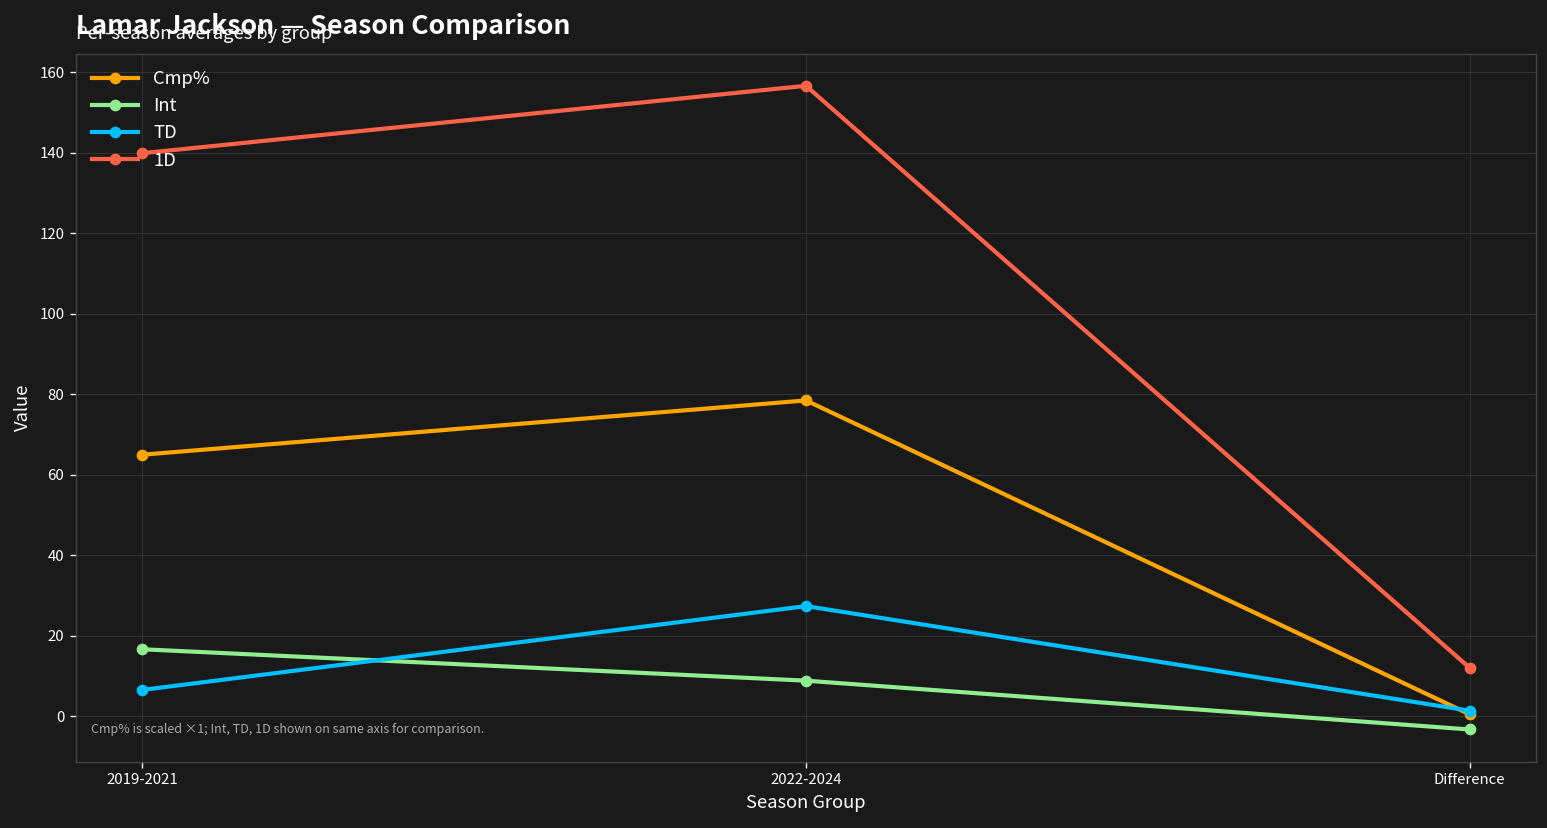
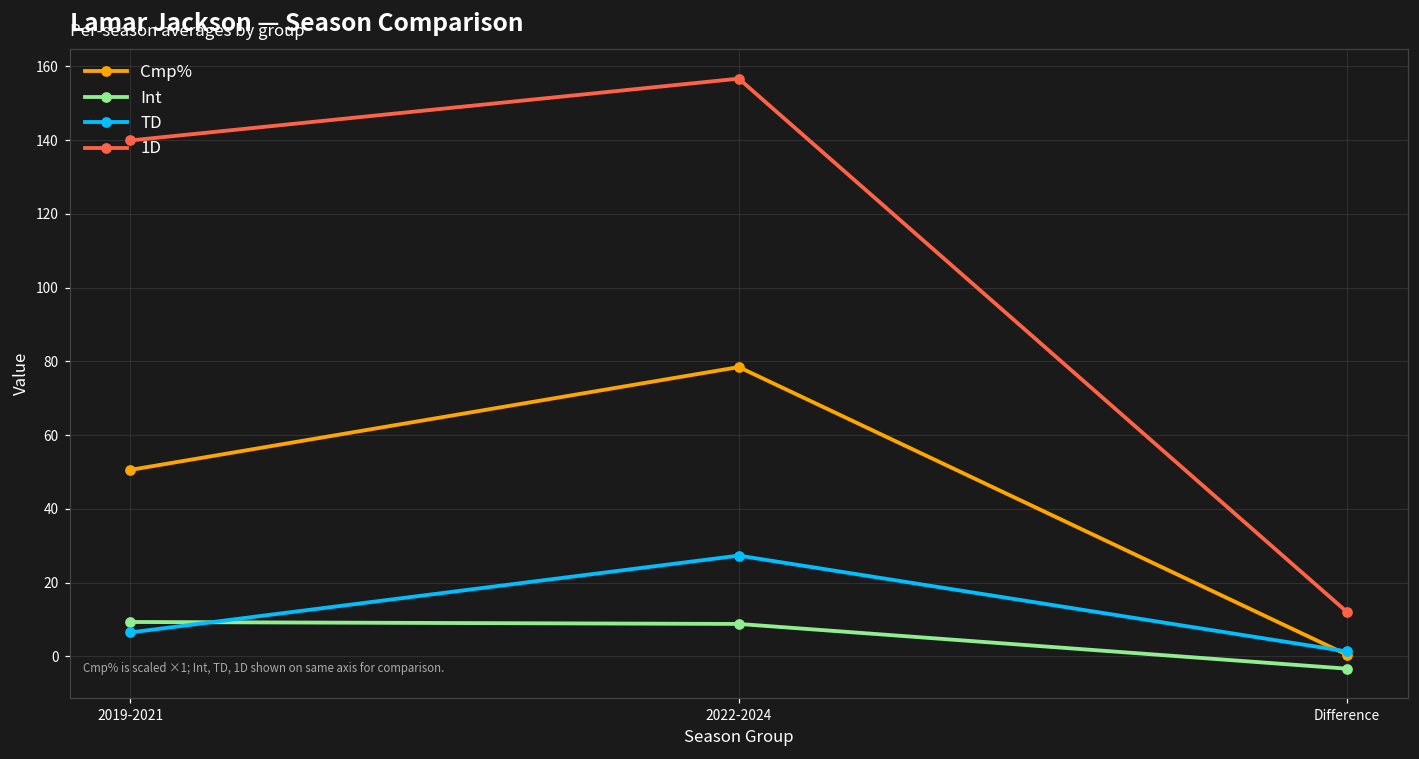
Cmp%, 2019-2021: 65 -> 51
Int, 2019-2021: 17 -> 9
